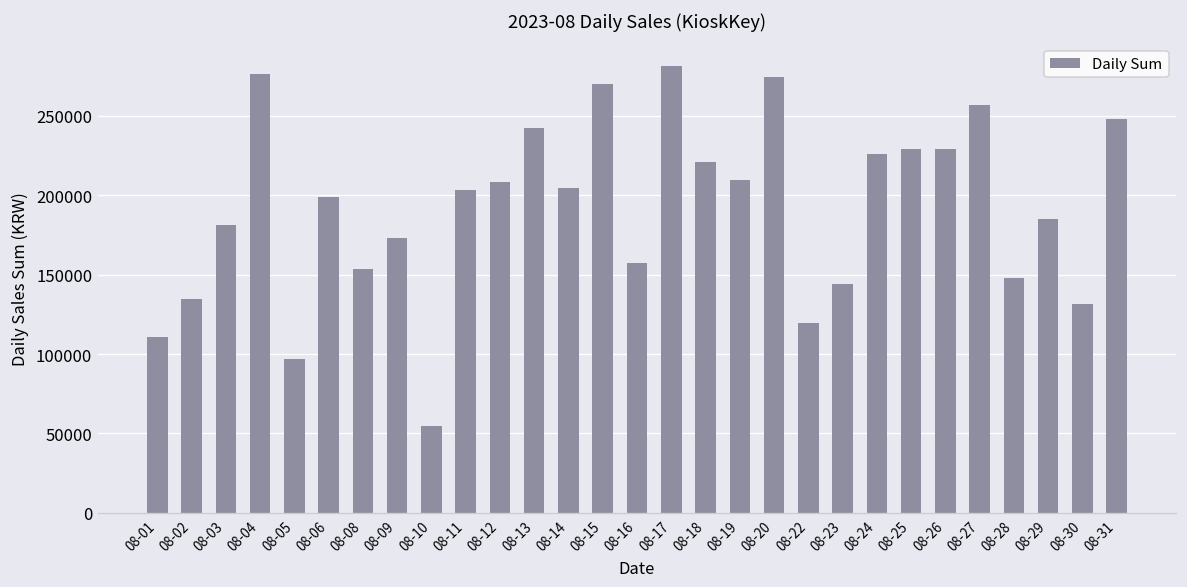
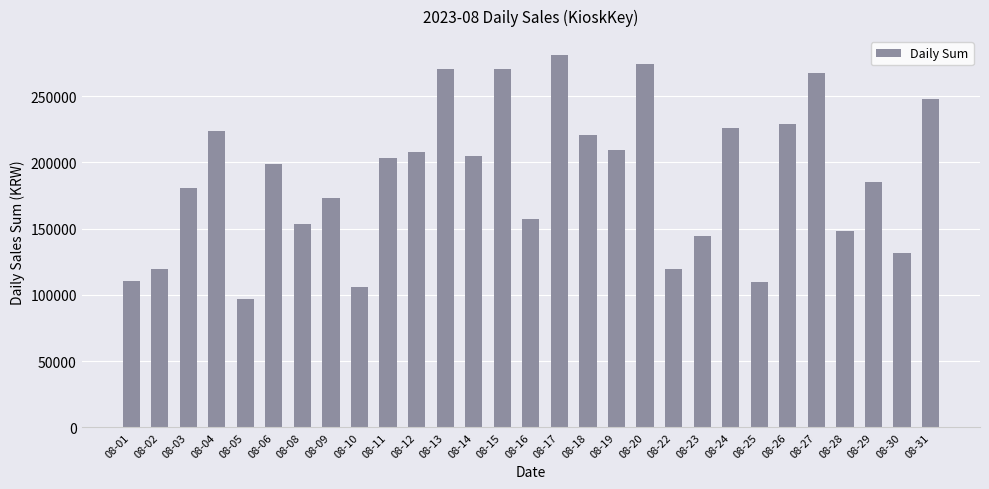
08-02: 135000 -> 120000
08-04: 276000 -> 224000
08-10: 55000 -> 106000
08-13: 242000 -> 271000
08-25: 229000 -> 110000
08-27: 257000 -> 268000
